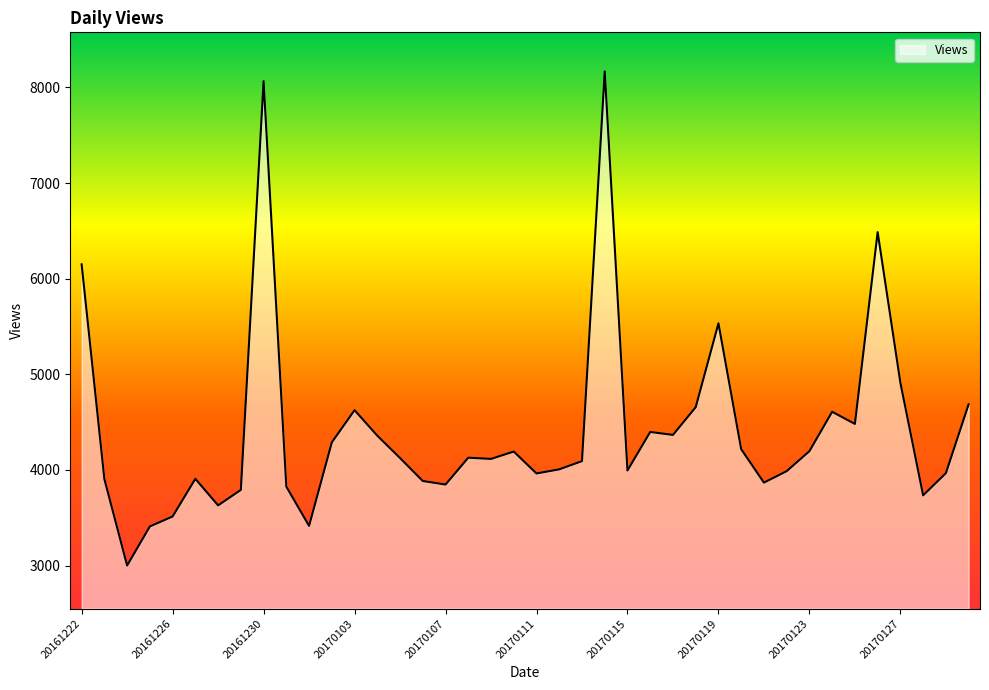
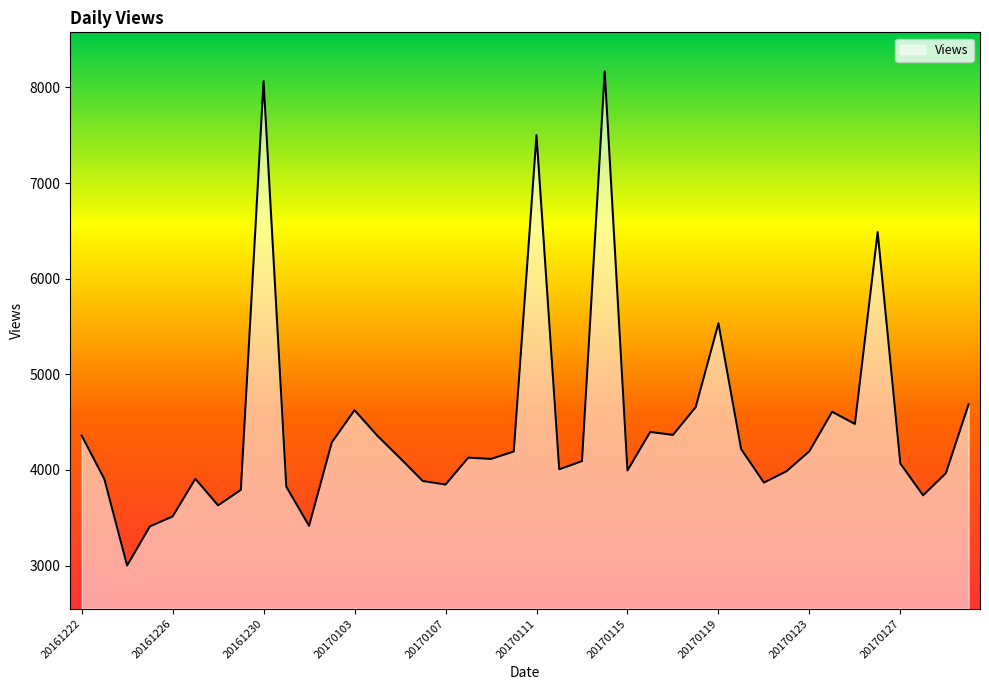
20161222: 6200 -> 4400
20170111: 4000 -> 7500
20170127: 4900 -> 4100
